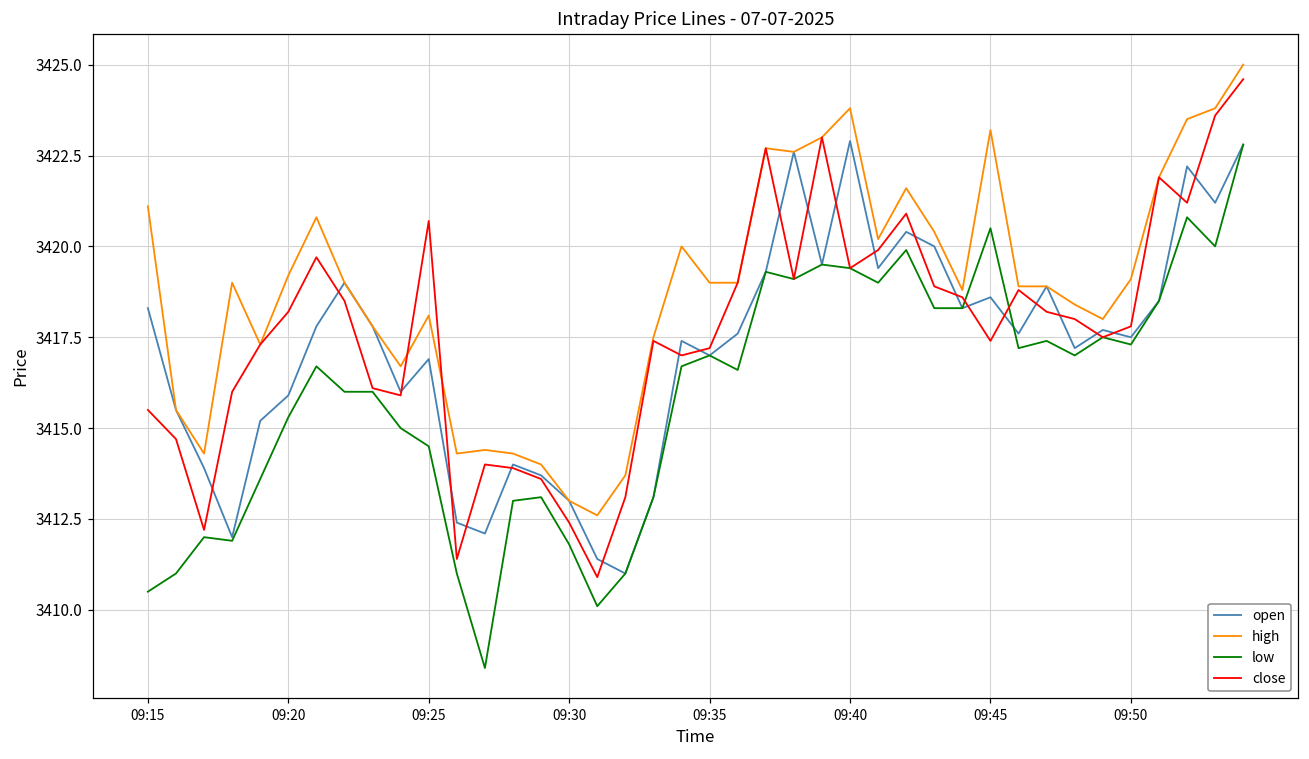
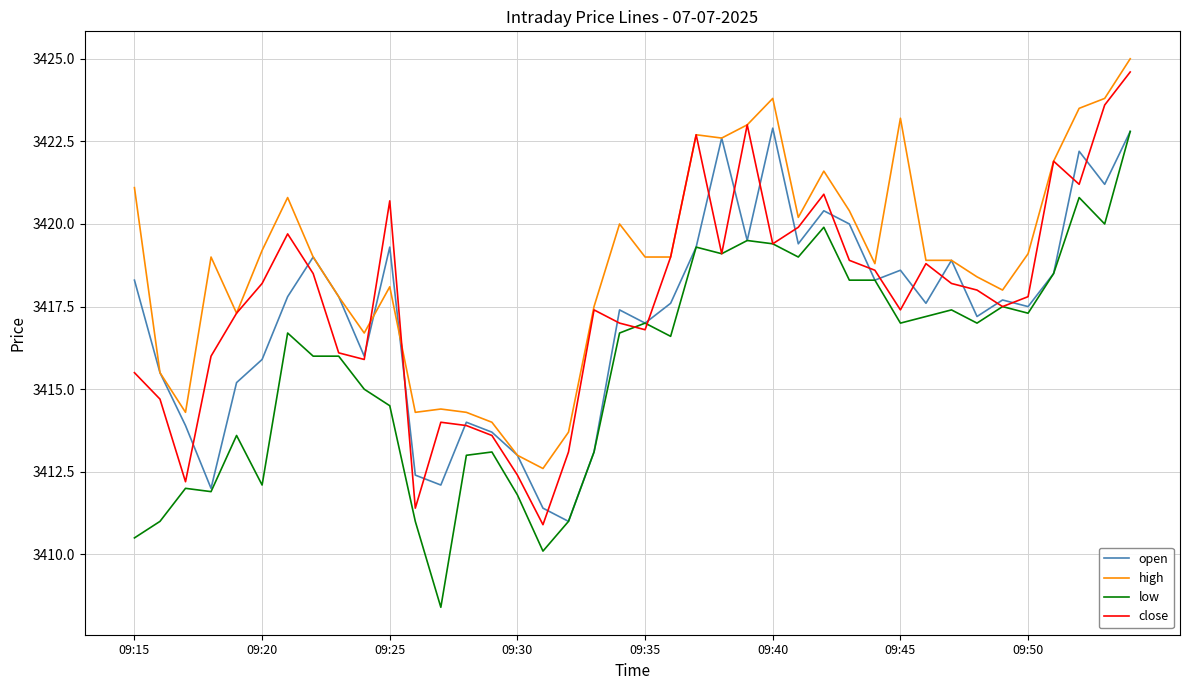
low, 09:20: 3415.3 -> 3412.1
open, 09:25: 3416.9 -> 3419.3
close, 09:35: 3417.2 -> 3416.8
low, 09:45: 3420.5 -> 3417.0
